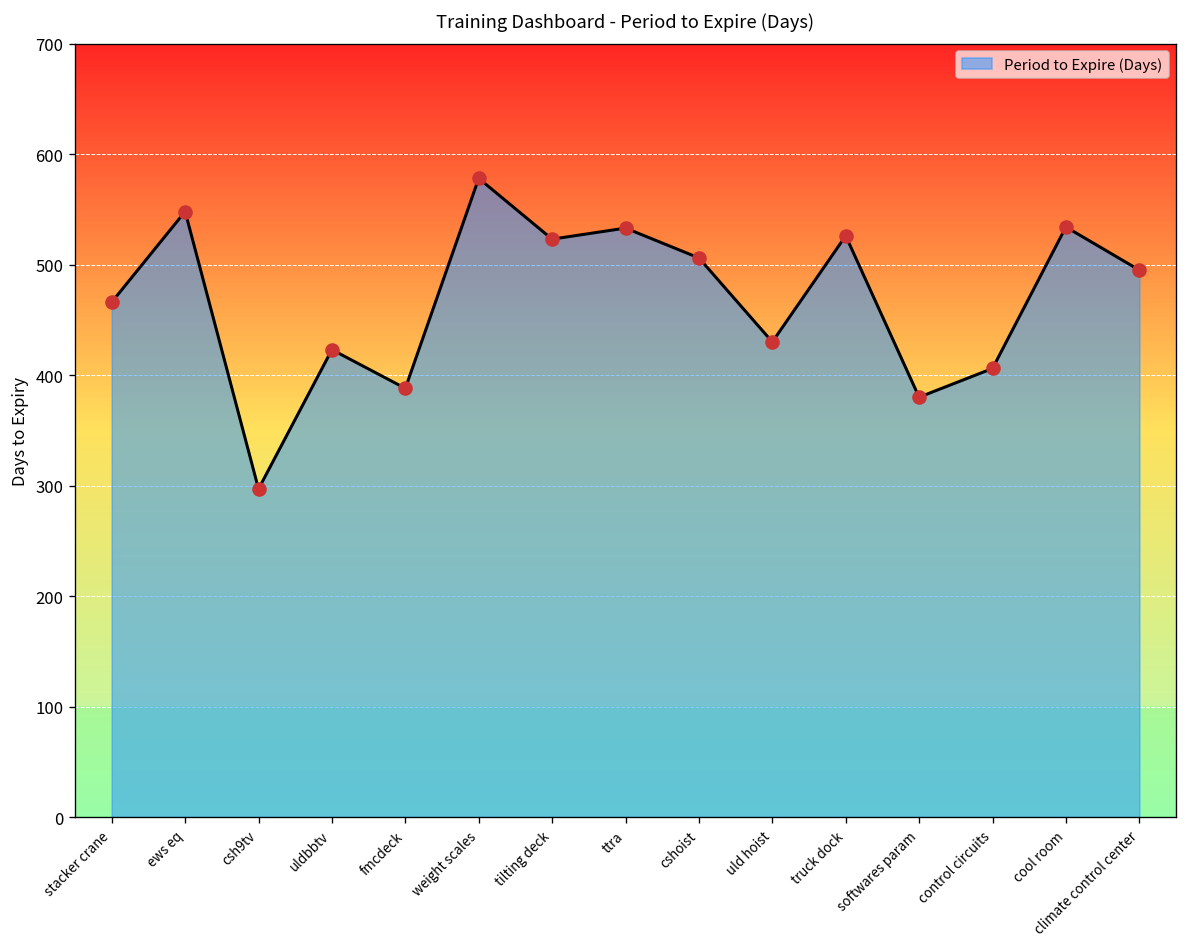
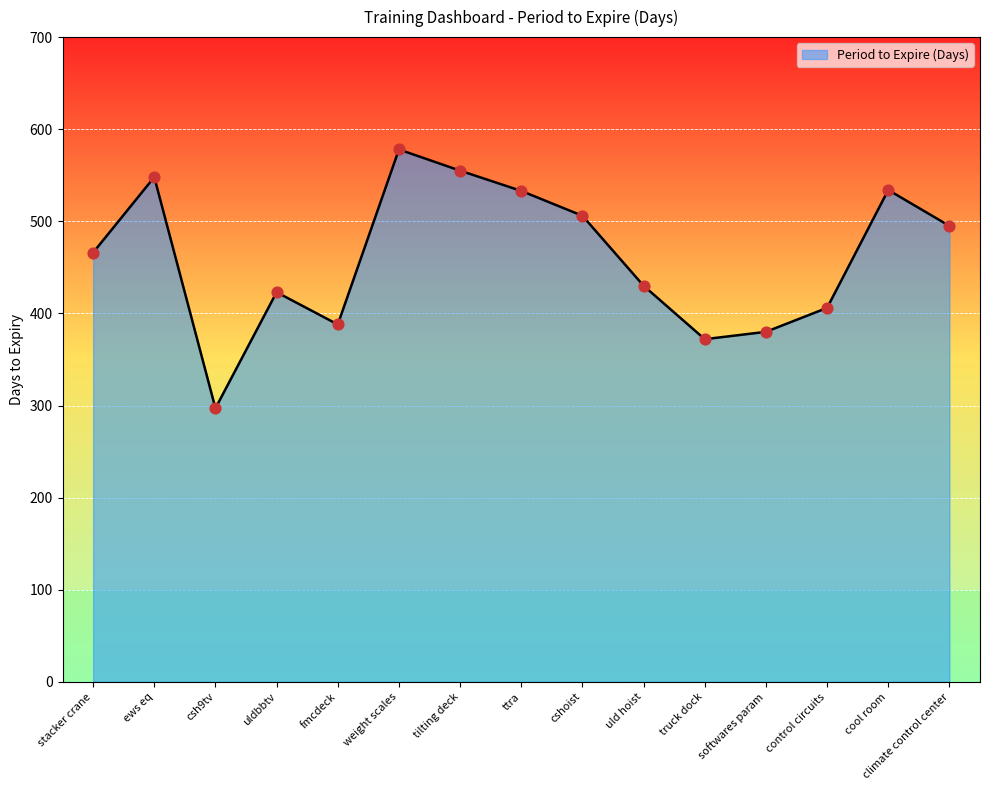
tilting deck: 520 -> 560
truck dock: 530 -> 370
